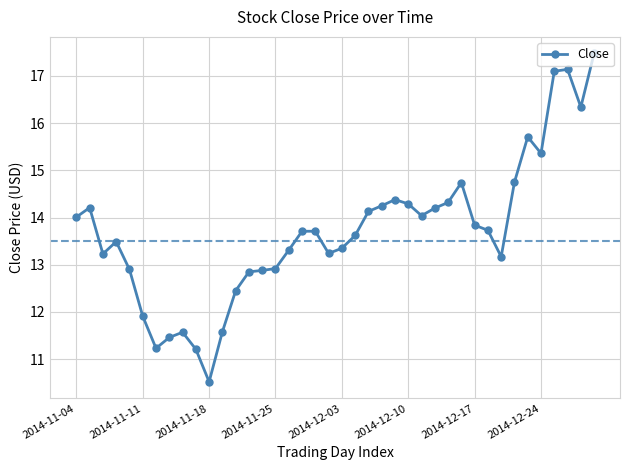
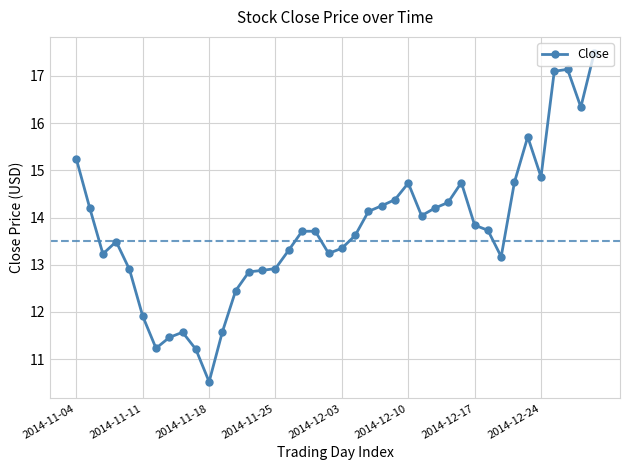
2014-11-04: 14.0 -> 15.2
2014-12-10: 14.3 -> 14.7
2014-12-24: 15.4 -> 14.9
